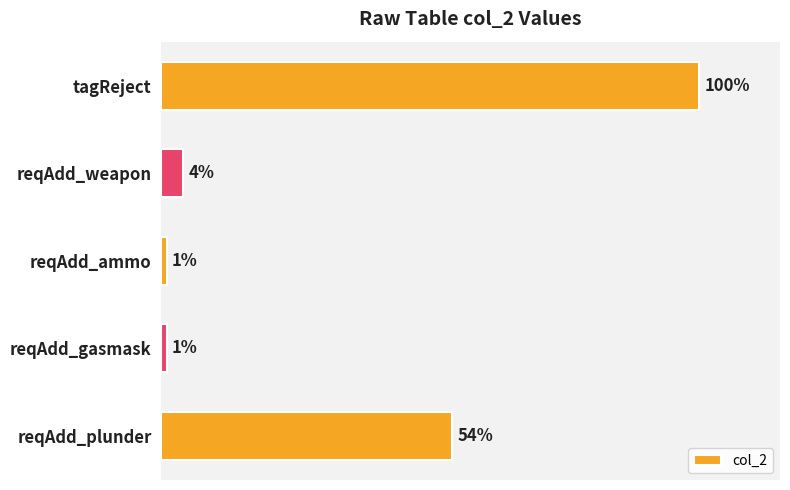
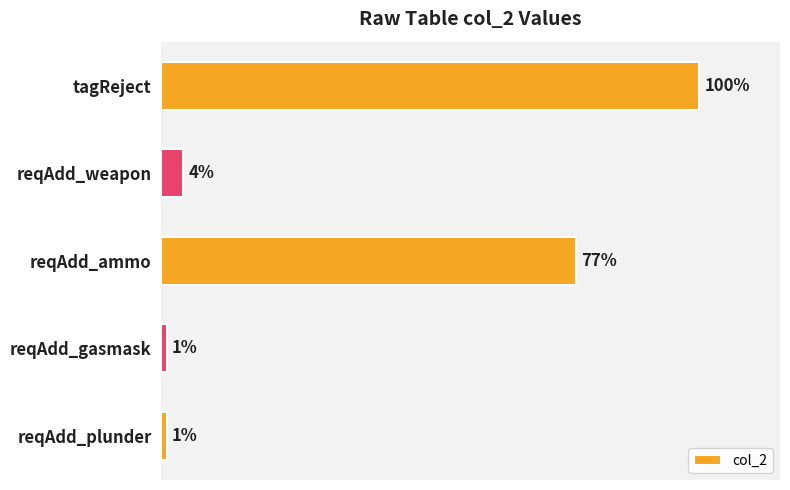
reqAdd_ammo: 1% -> 77%
reqAdd_plunder: 54% -> 1%
